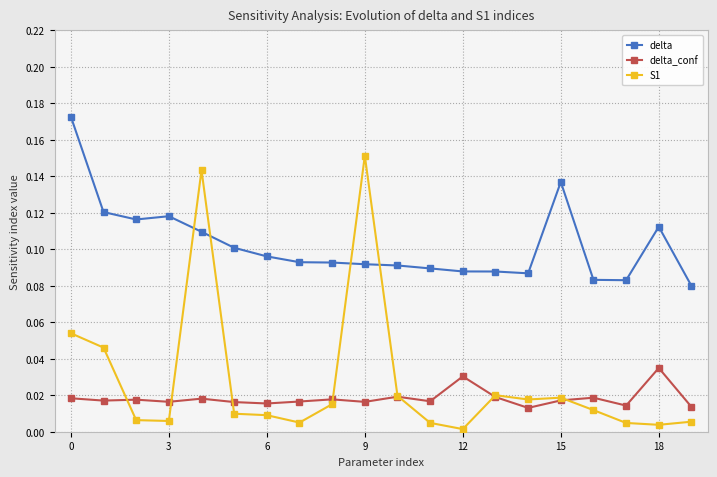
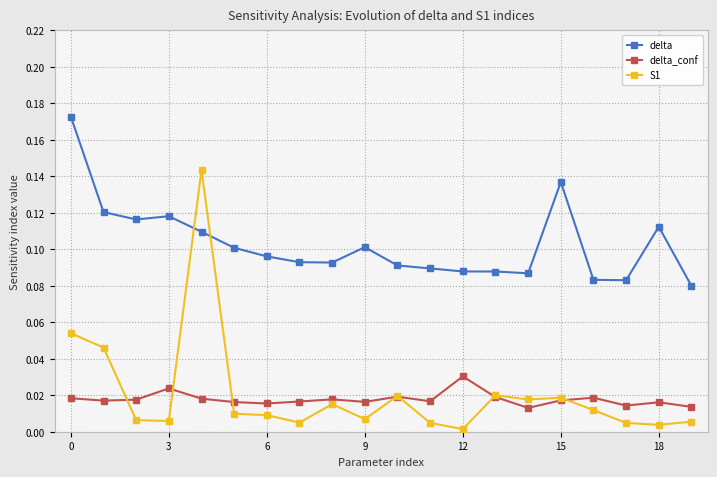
delta_conf, 3: 0.016 -> 0.024
delta, 9: 0.092 -> 0.101
S1, 9: 0.151 -> 0.007
delta_conf, 18: 0.035 -> 0.016
